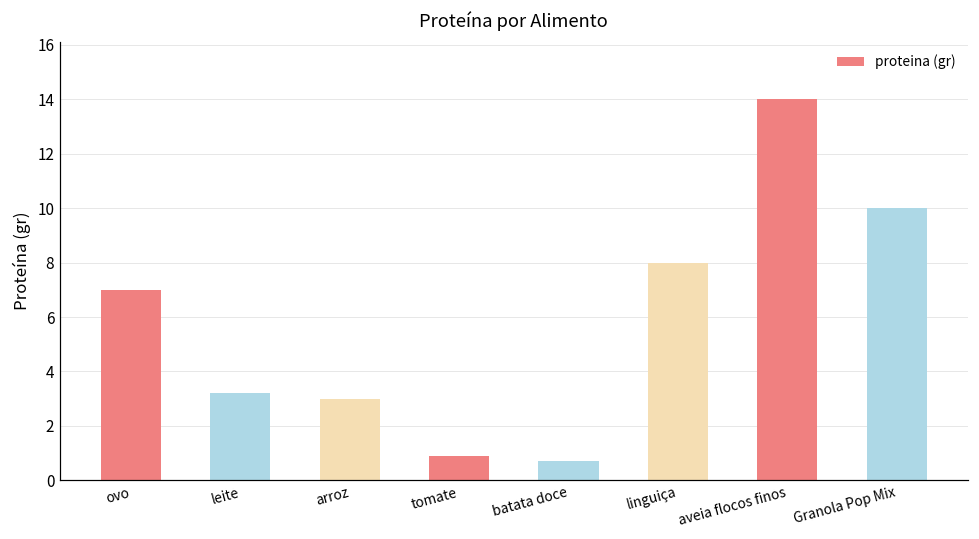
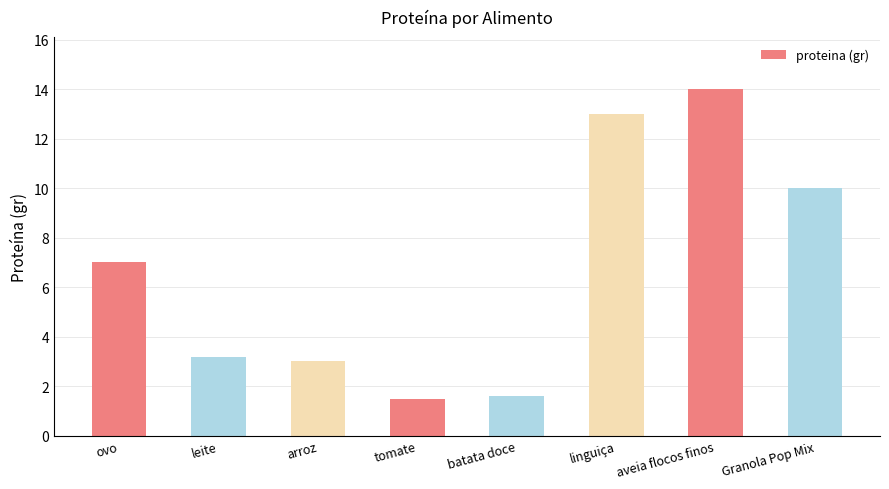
tomate: 0.9 -> 1.5
batata doce: 0.7 -> 1.6
linguiça: 8 -> 13
